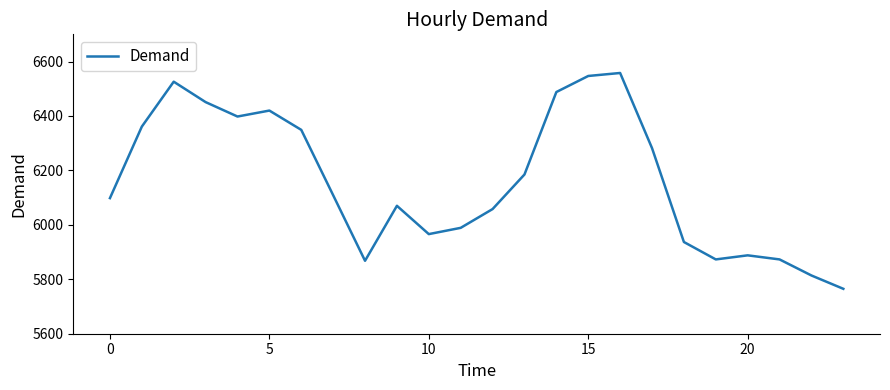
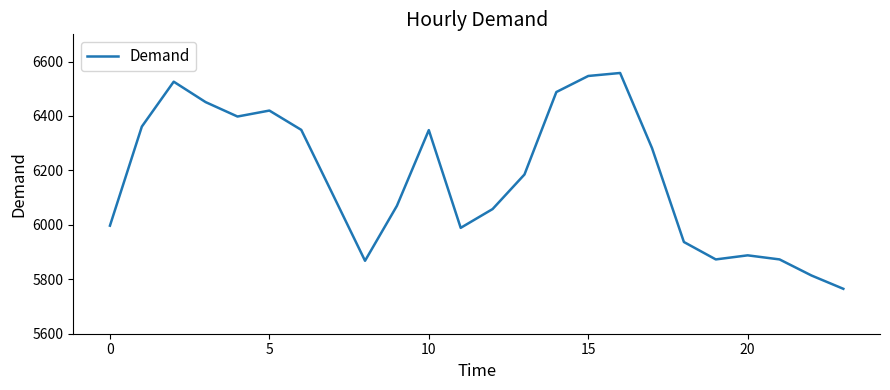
0: 6100 -> 6000
10: 5970 -> 6350
